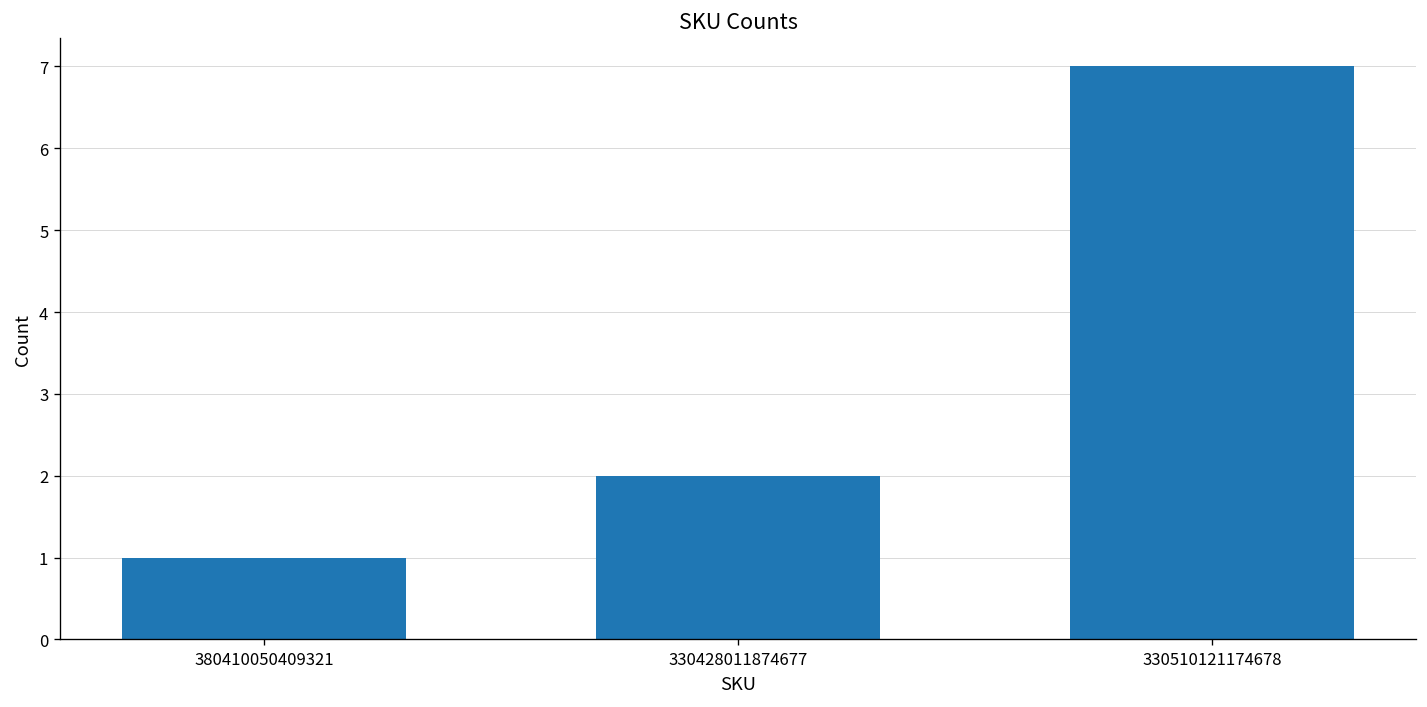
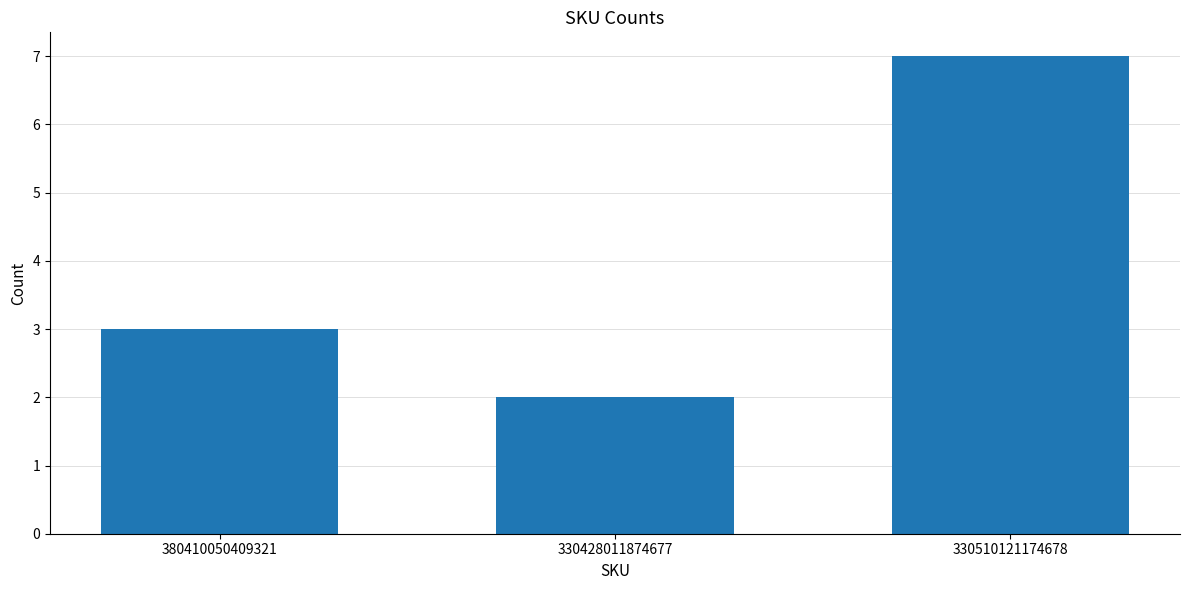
380410050409321: 1 -> 3
